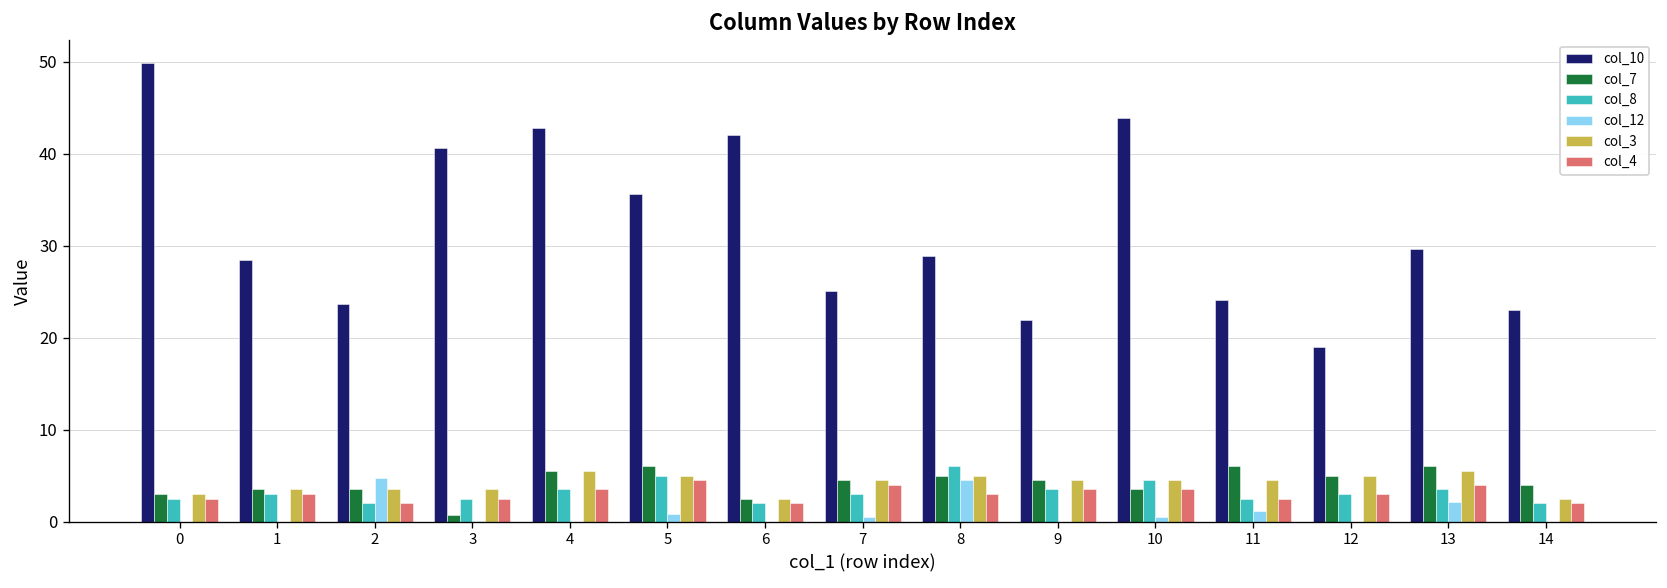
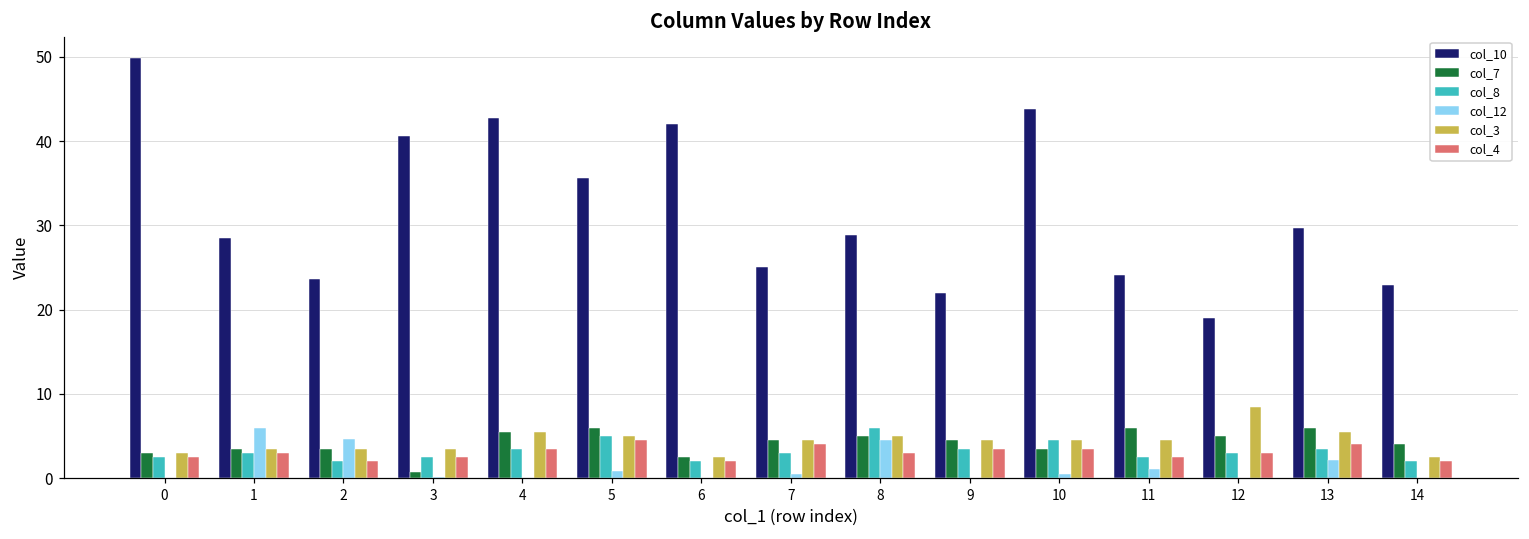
col_12, 1: 0 -> 6
col_3, 12: 5 -> 8
